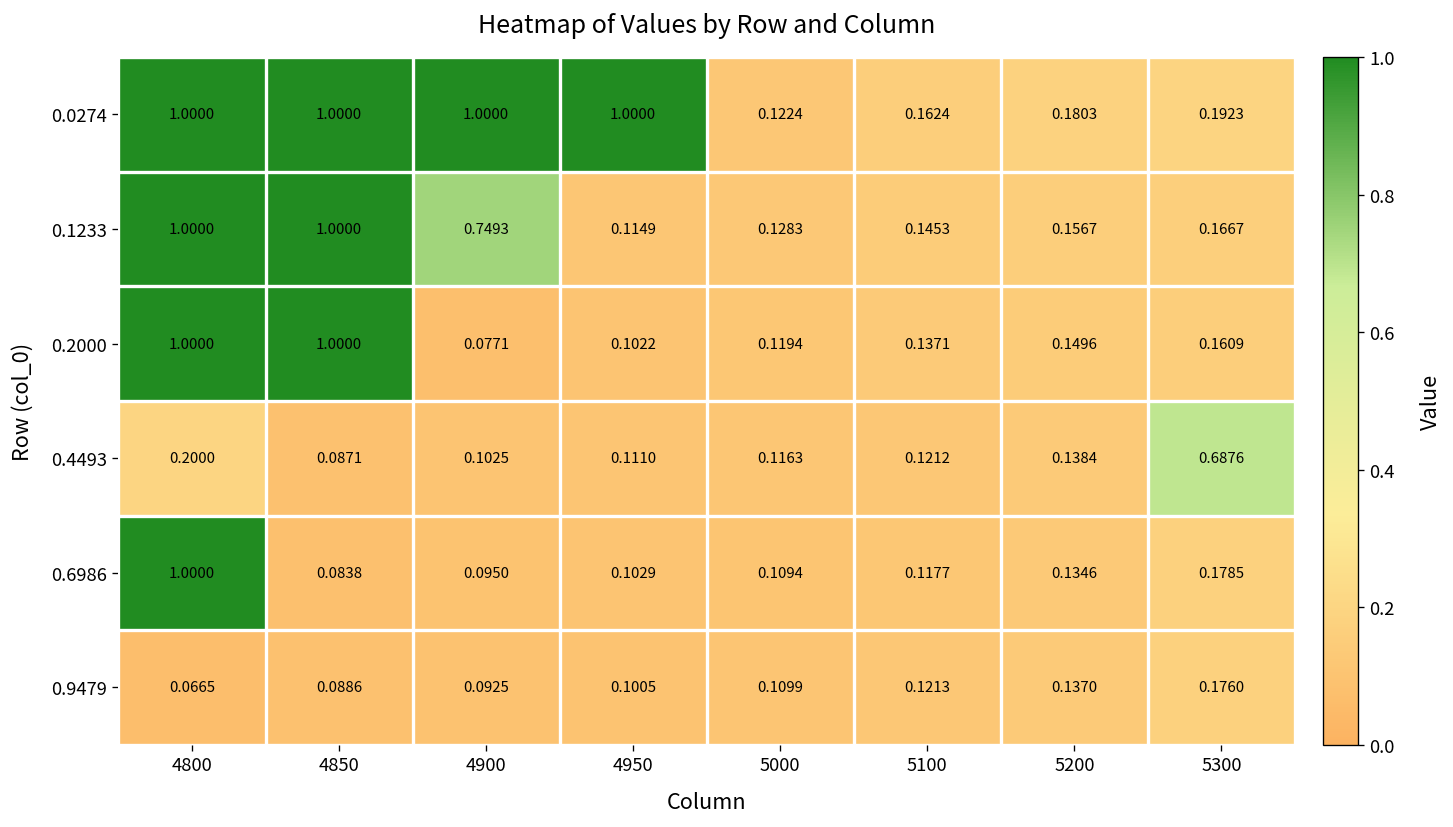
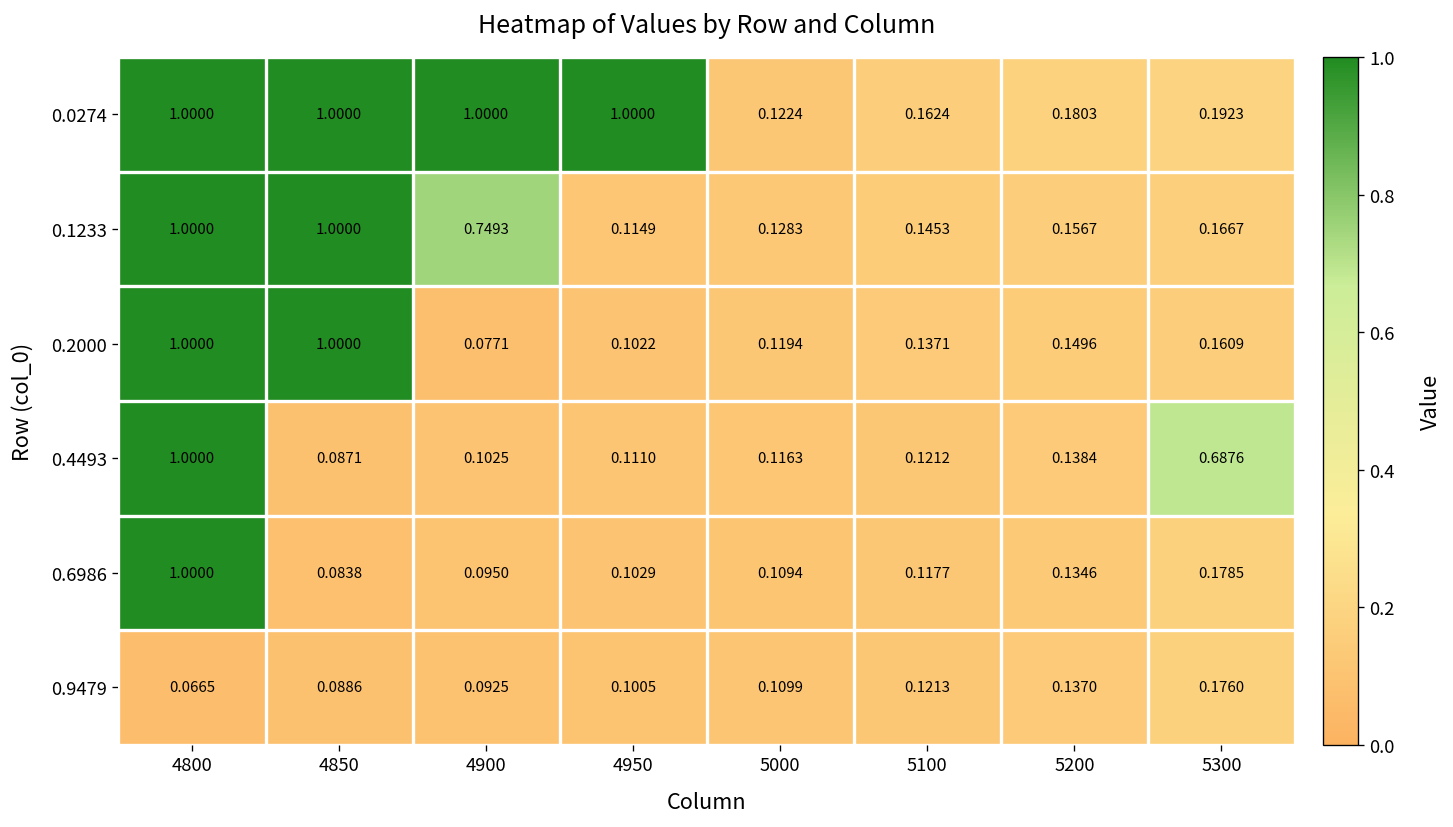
0.4493, 4800: 0.2000 -> 1.0000
